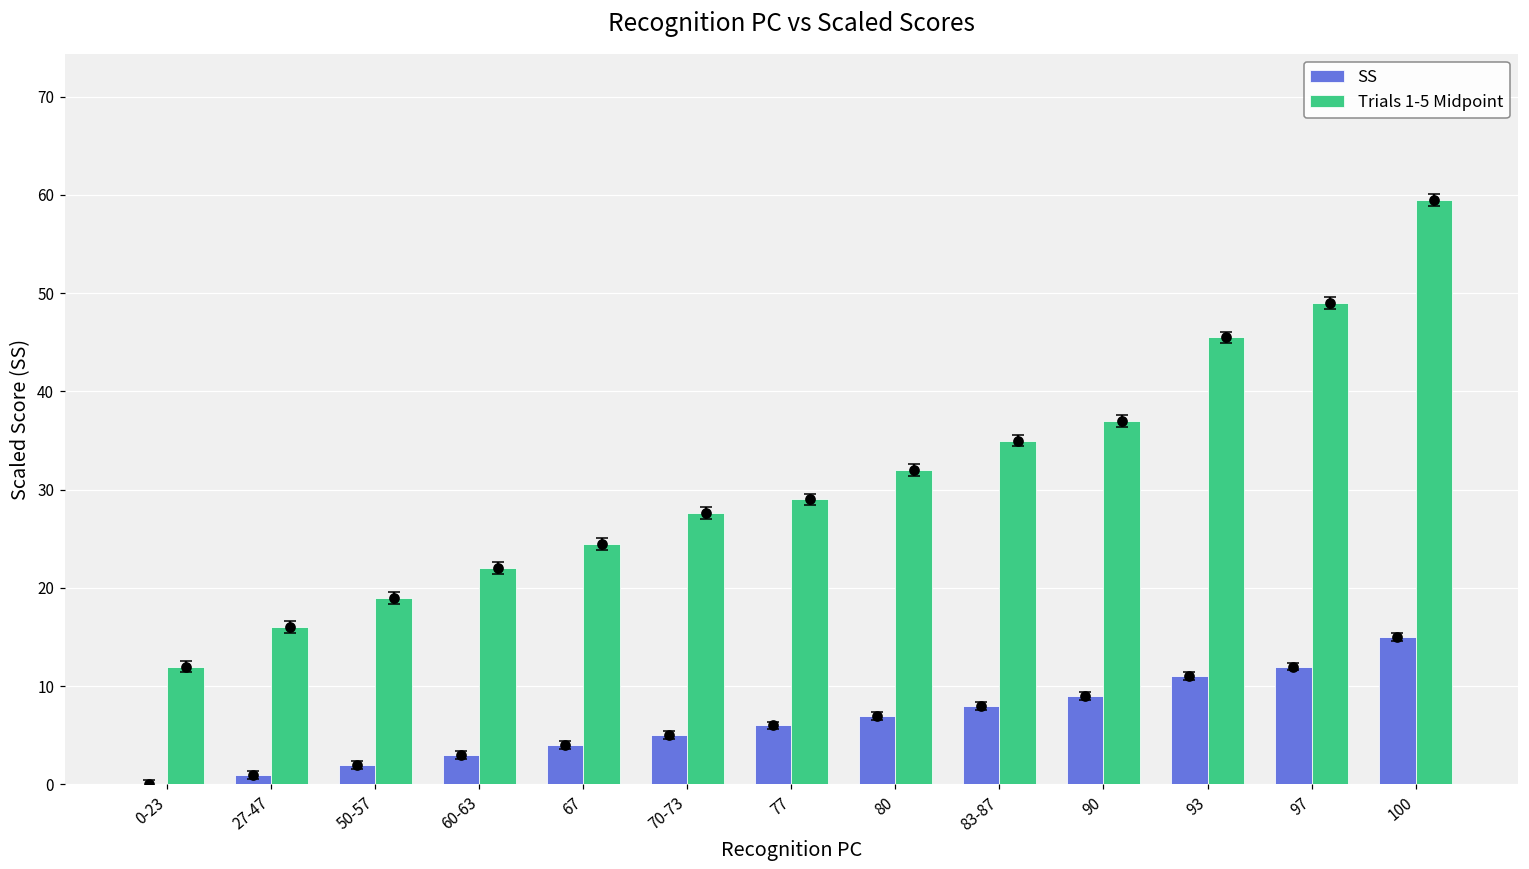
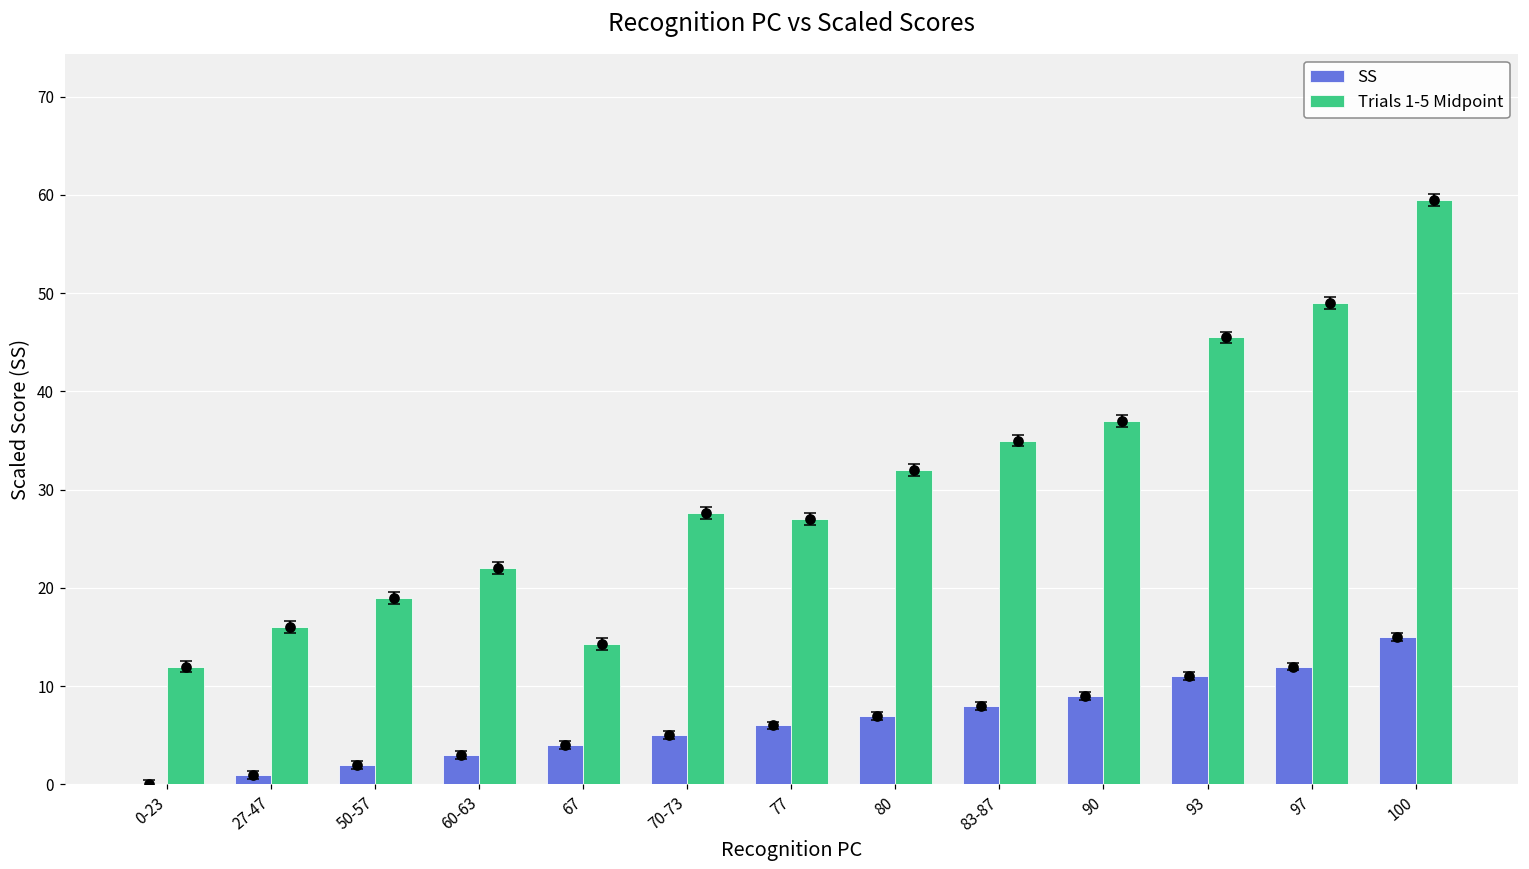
Trials 1-5 Midpoint, 67: 25 -> 14
Trials 1-5 Midpoint, 77: 29 -> 27
